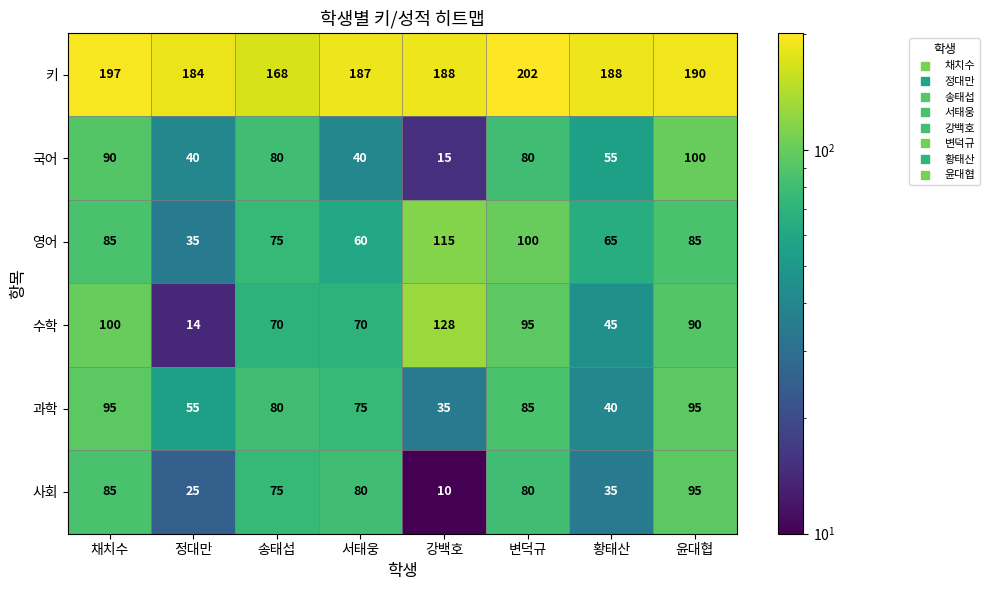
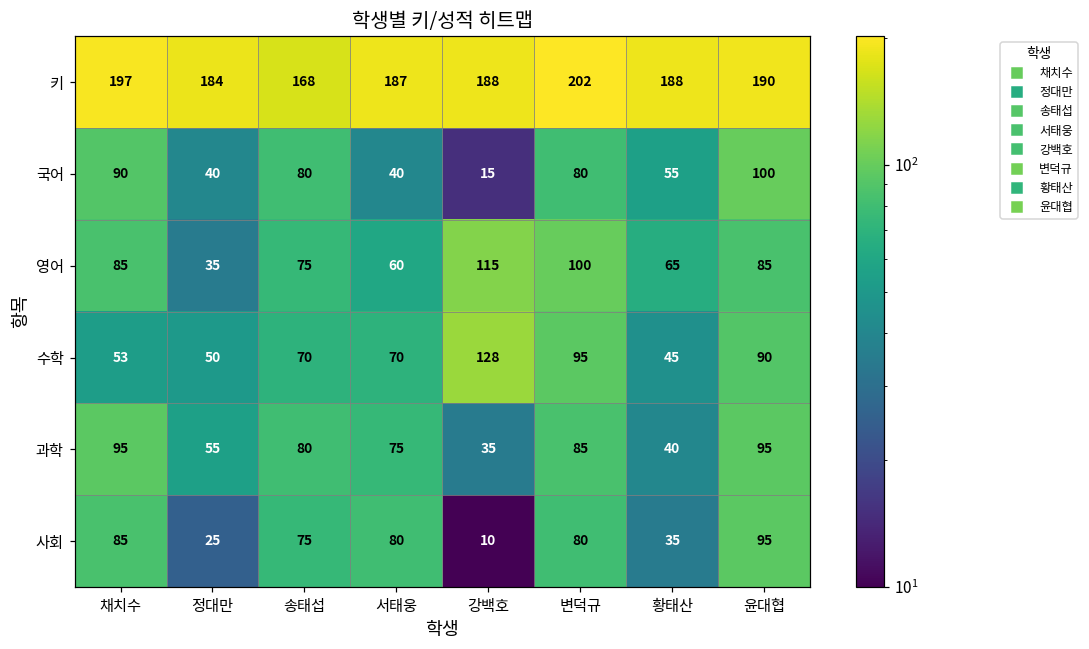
수학, 채치수: 100 -> 53
수학, 정대만: 14 -> 50
